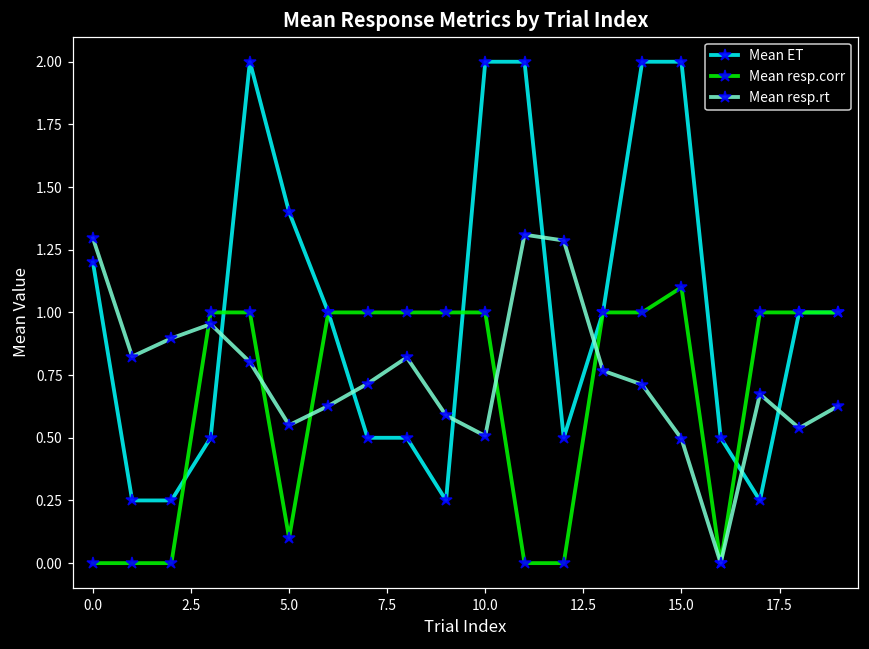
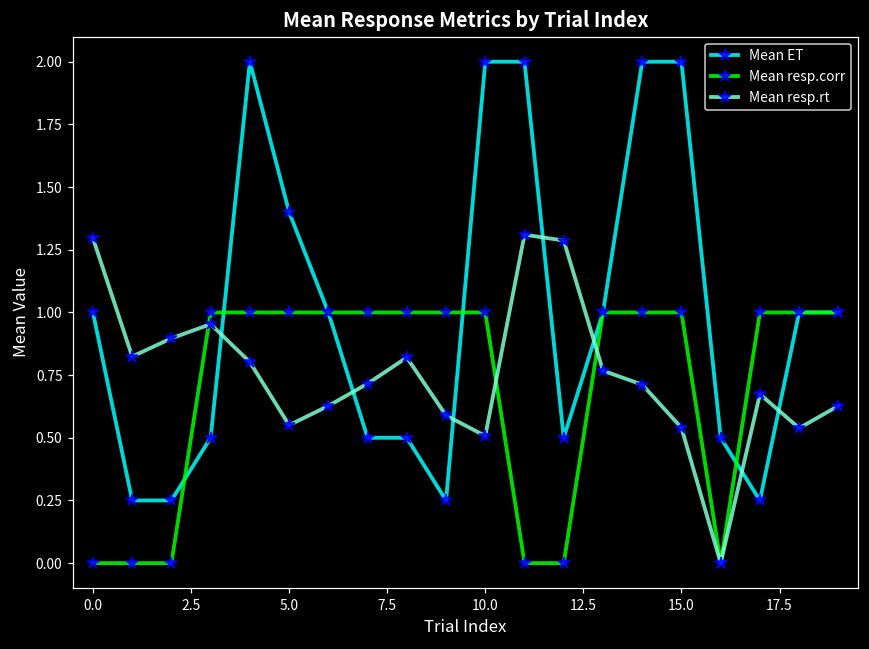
Mean ET, 0.0: 1.2 -> 1.0
Mean resp.corr, 5.0: 0.1 -> 1.0
Mean resp.corr, 15.0: 1.1 -> 1.0
Mean resp.rt, 15.0: 0.50 -> 0.54
